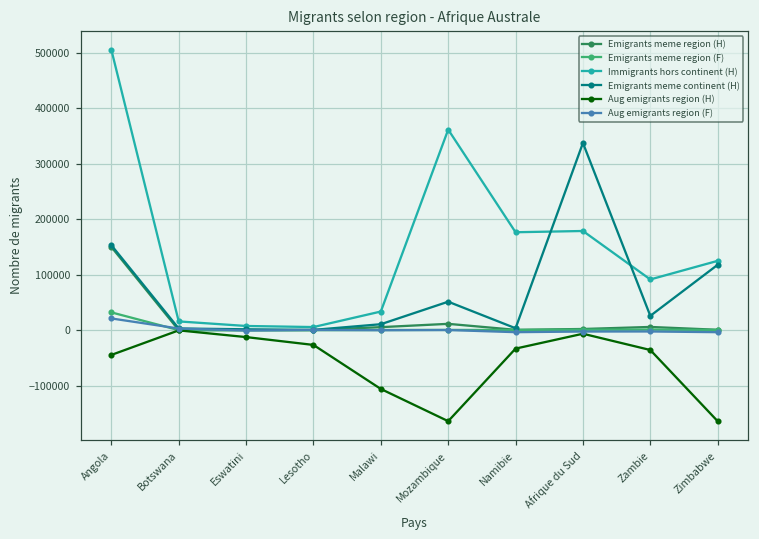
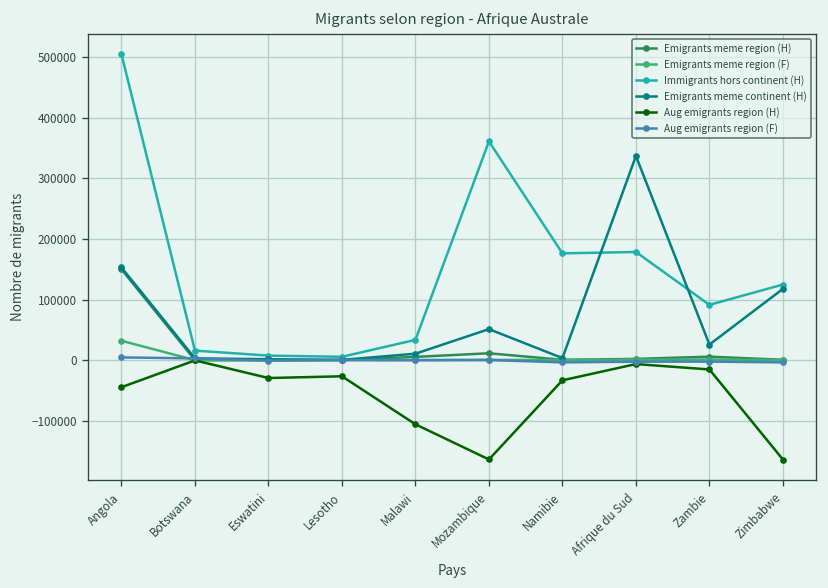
Aug emigrants region (F), Angola: 20000 -> 0
Aug emigrants region (H), Eswatini: -10000 -> -30000
Aug emigrants region (H), Zambie: -40000 -> -20000
